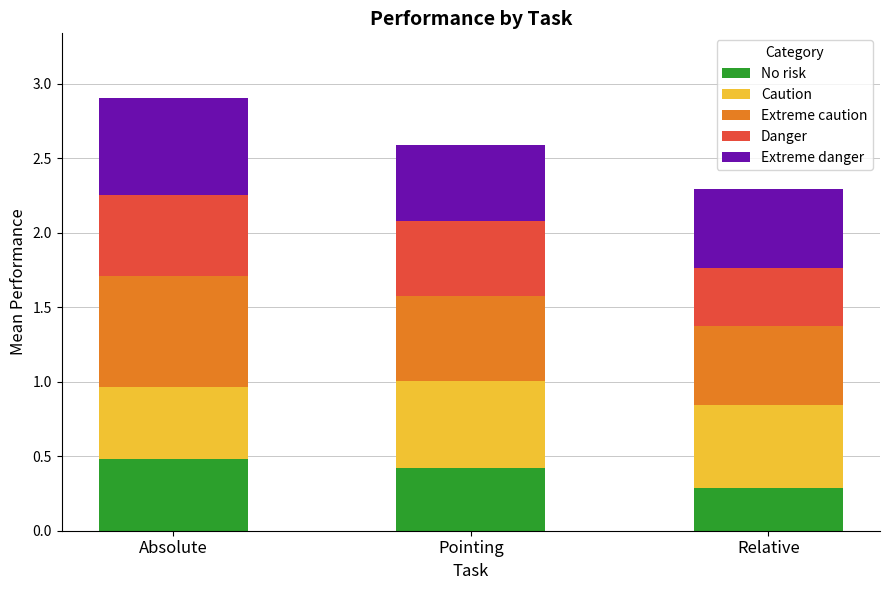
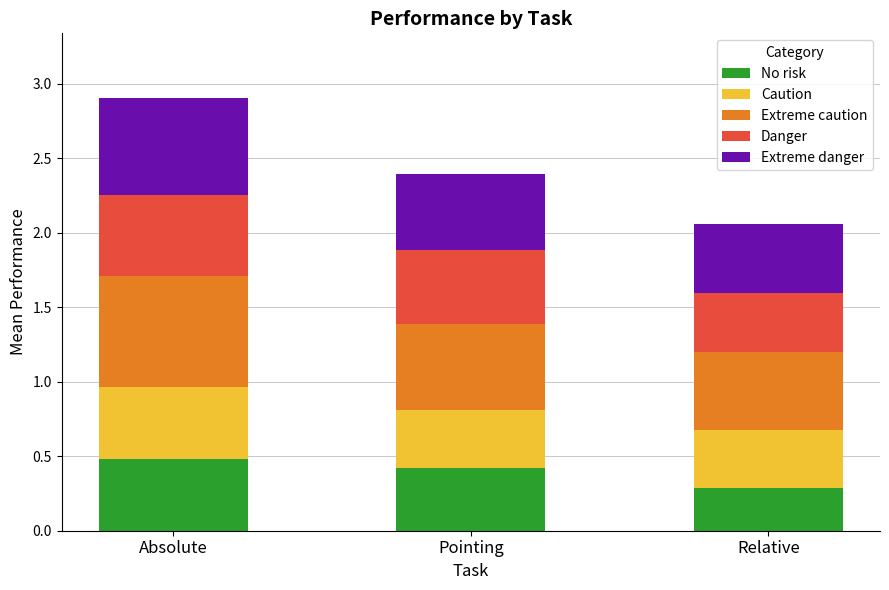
Caution, Pointing: 0.58 -> 0.39
Caution, Relative: 0.56 -> 0.39
Extreme danger, Relative: 0.53 -> 0.46
